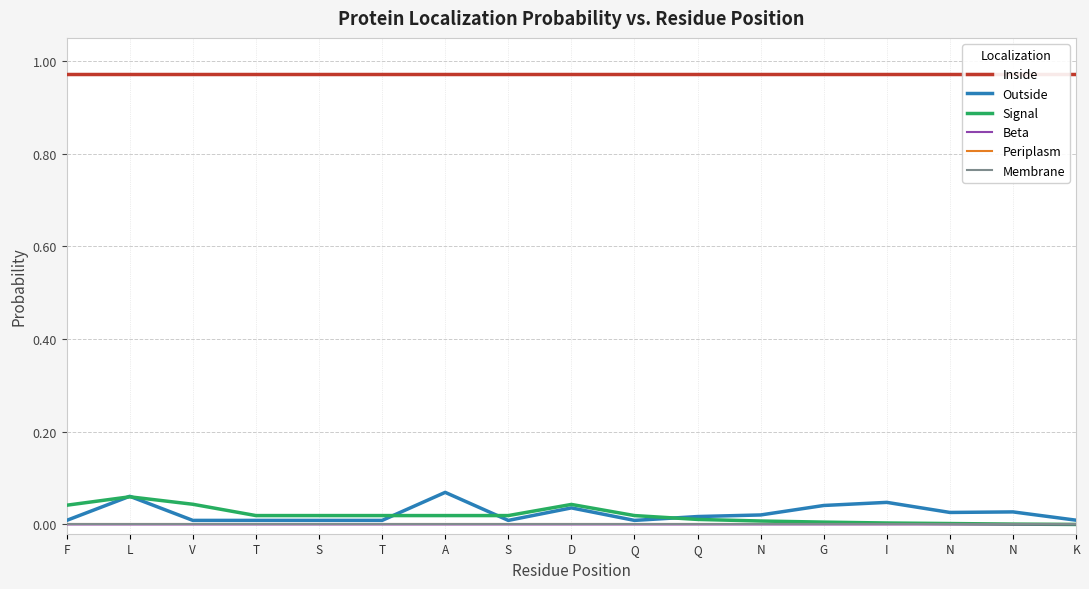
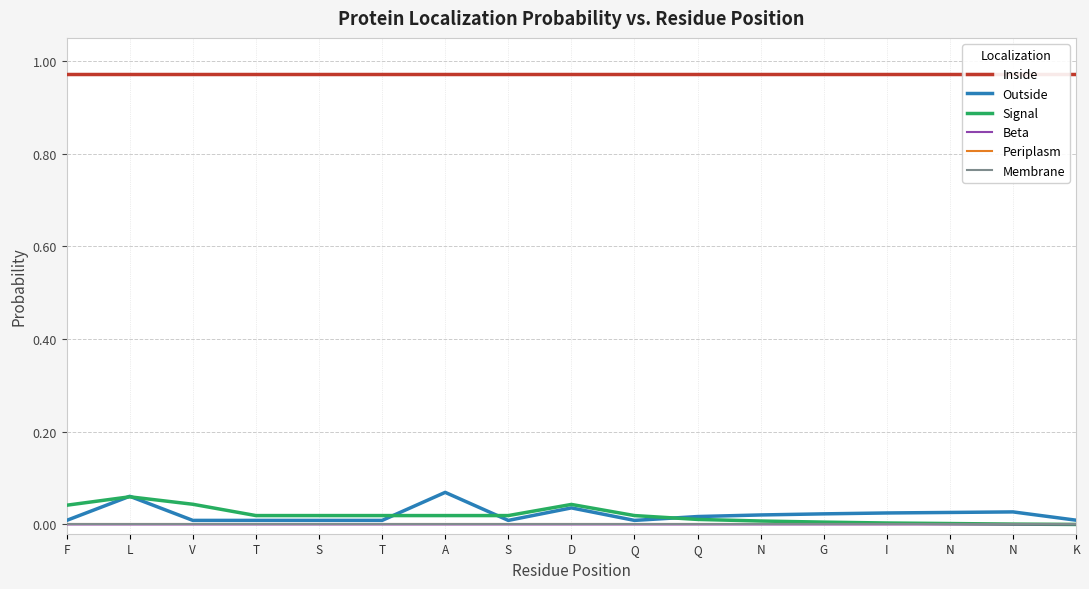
Outside, G: 0.04 -> 0.02
Outside, I: 0.05 -> 0.02
